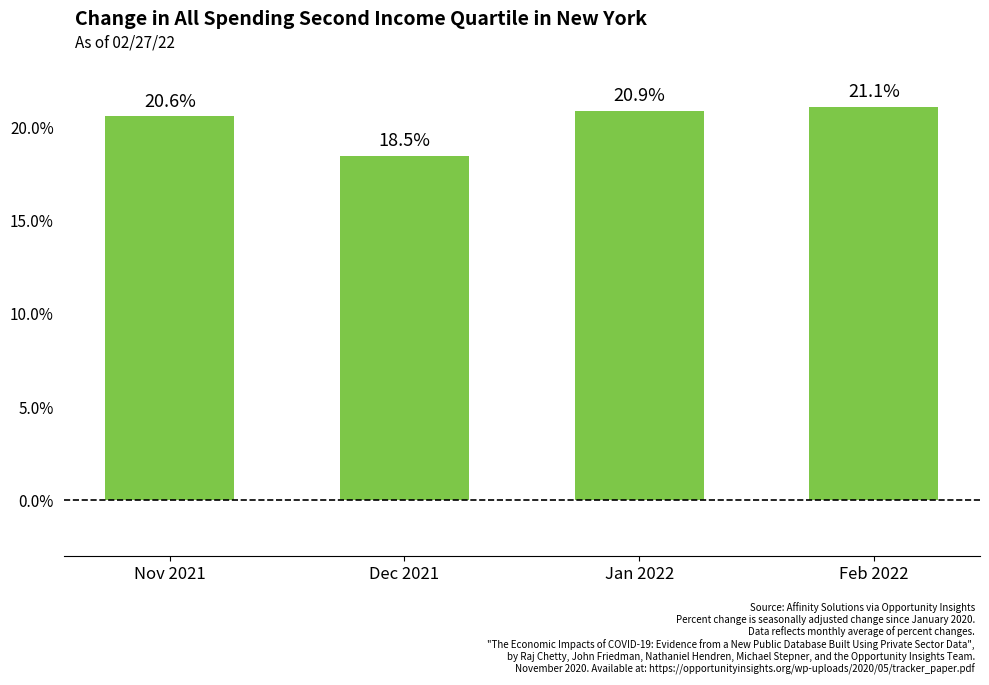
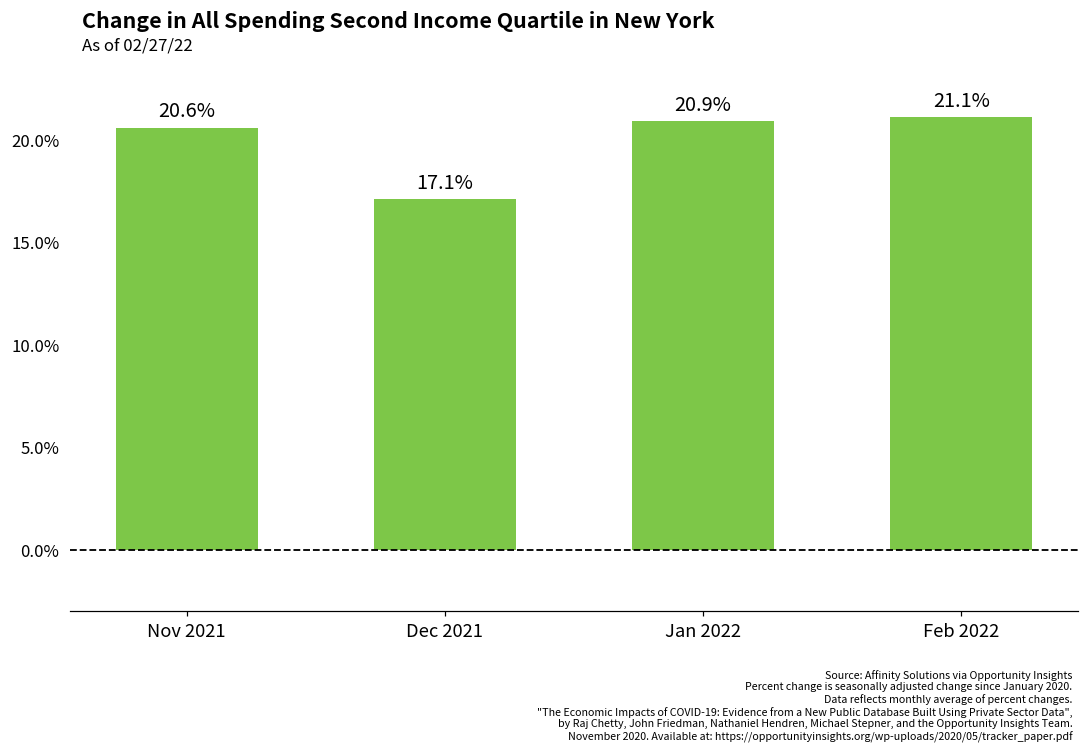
Dec 2021: 18.5% -> 17.1%
